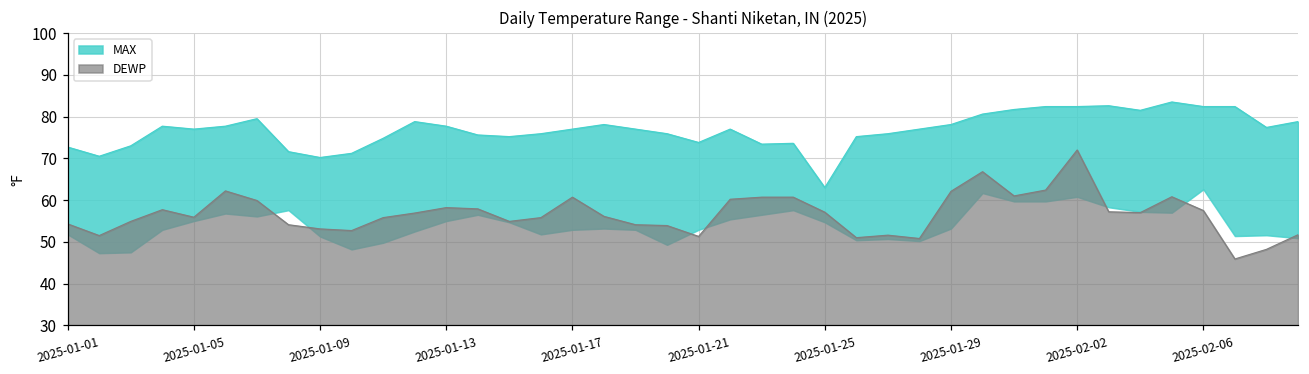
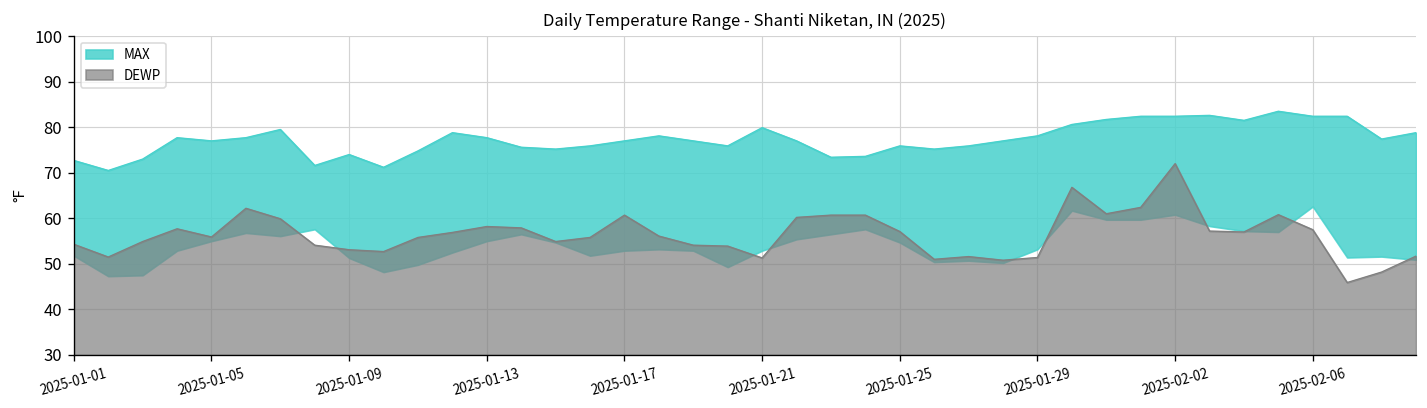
MAX, 2025-01-09: 70 -> 74
MAX, 2025-01-21: 74 -> 80
MAX, 2025-01-25: 63 -> 76
DEWP, 2025-01-29: 62 -> 51
